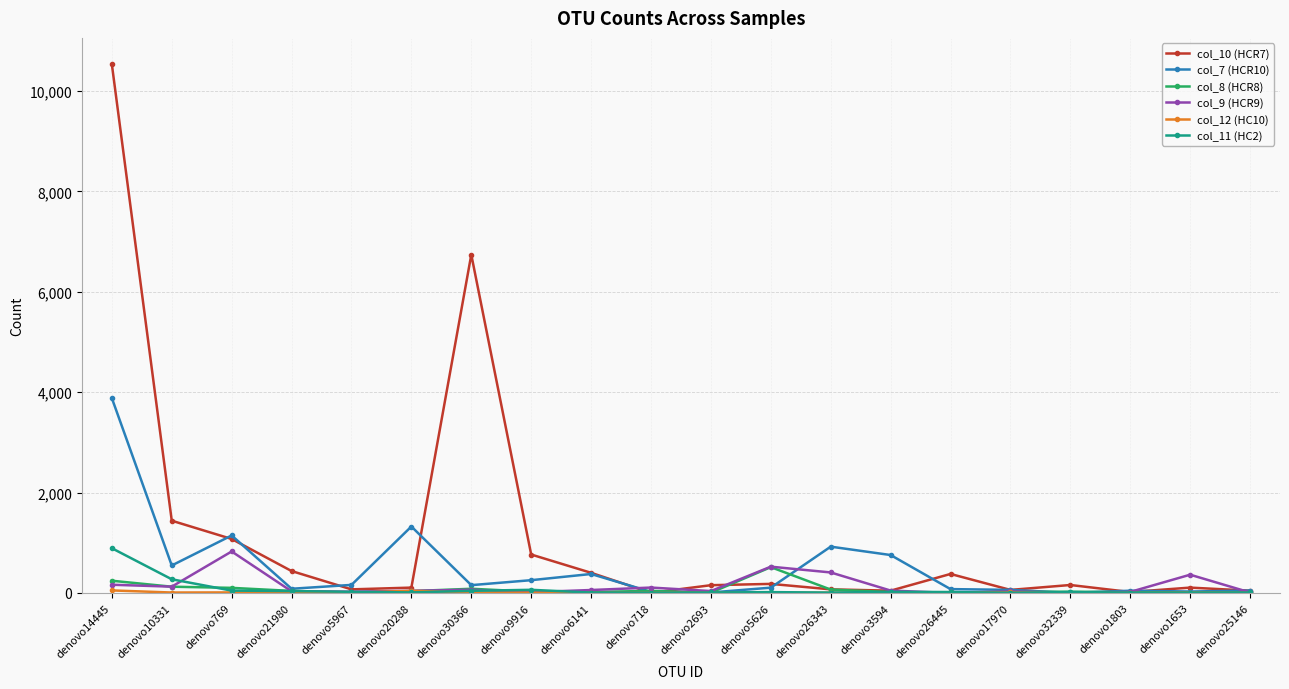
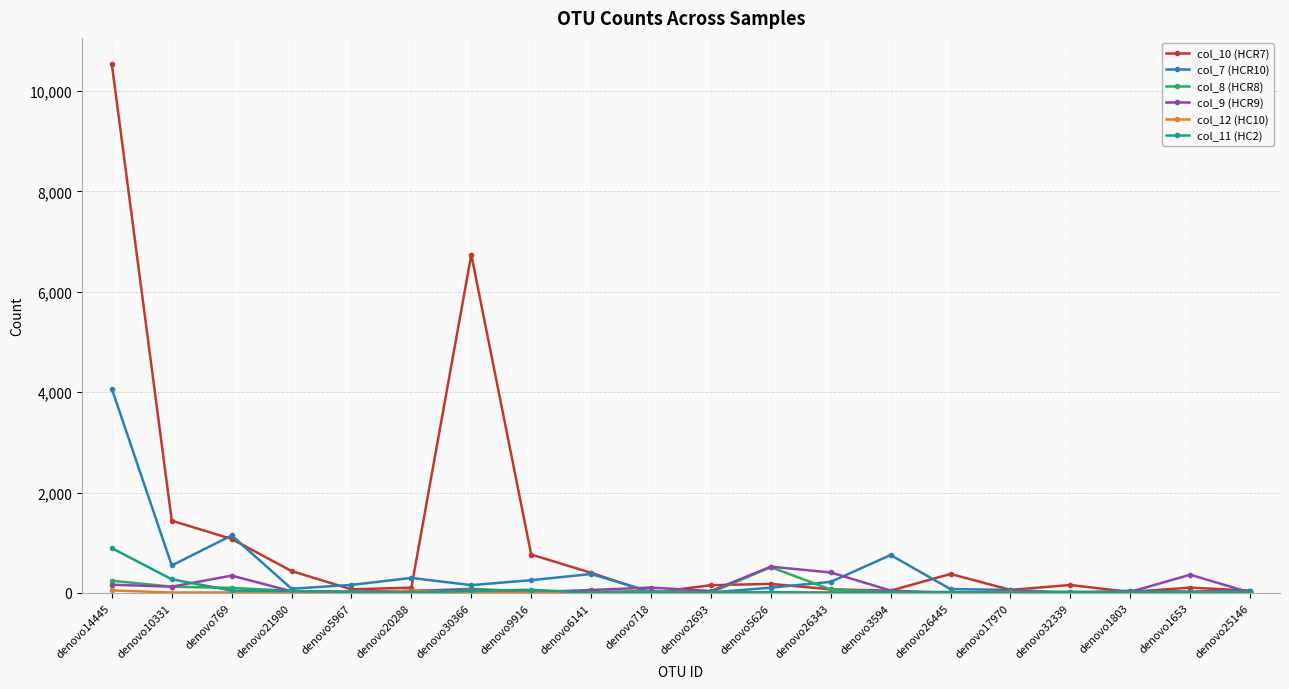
col_7 (HCR10), denovo14445: 3,900 -> 4,100
col_9 (HCR9), denovo769: 800 -> 300
col_7 (HCR10), denovo20288: 1,300 -> 300
col_7 (HCR10), denovo26343: 900 -> 200
